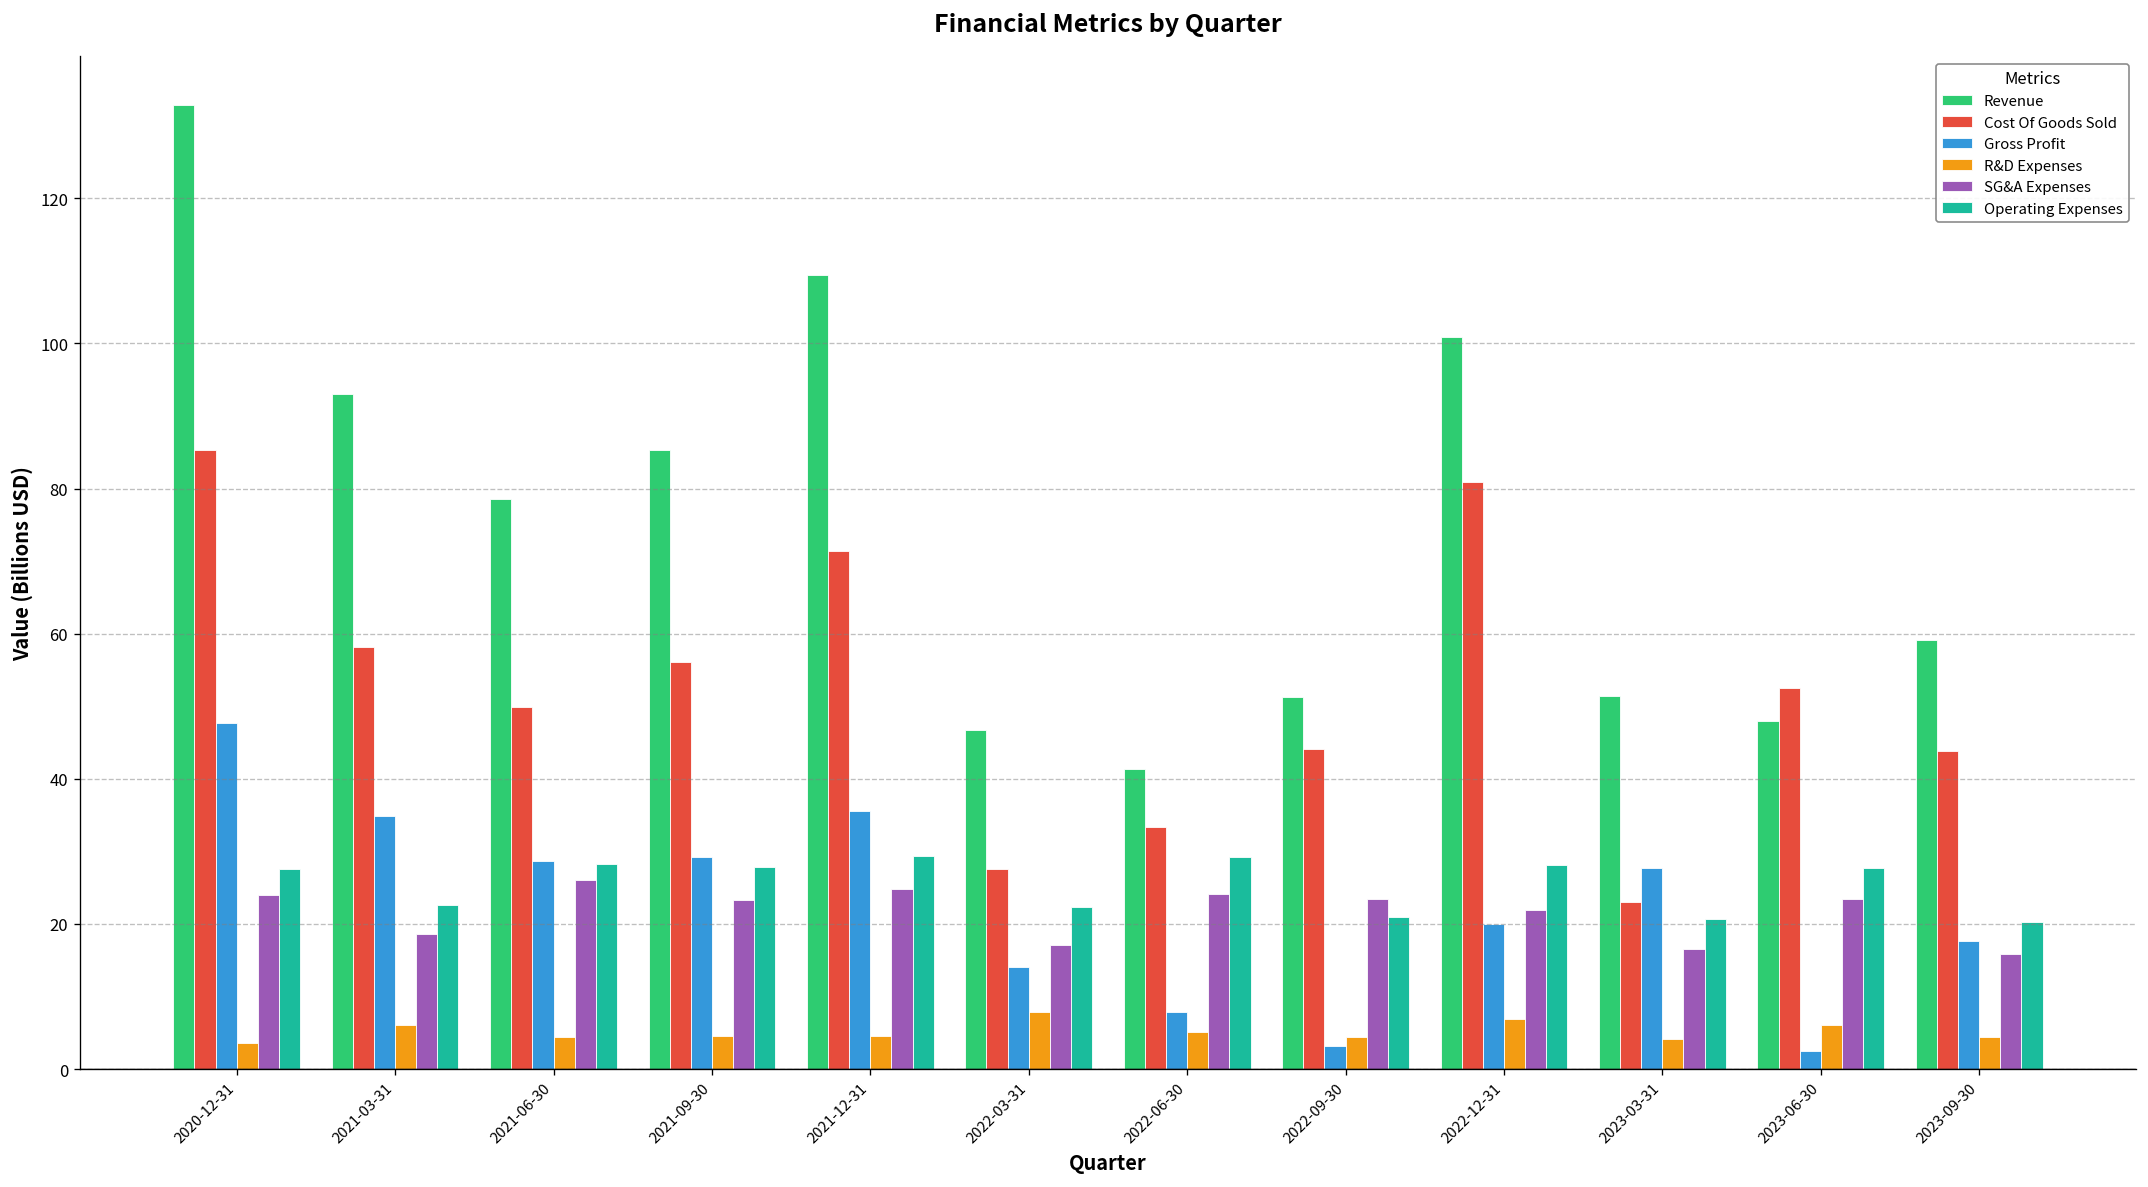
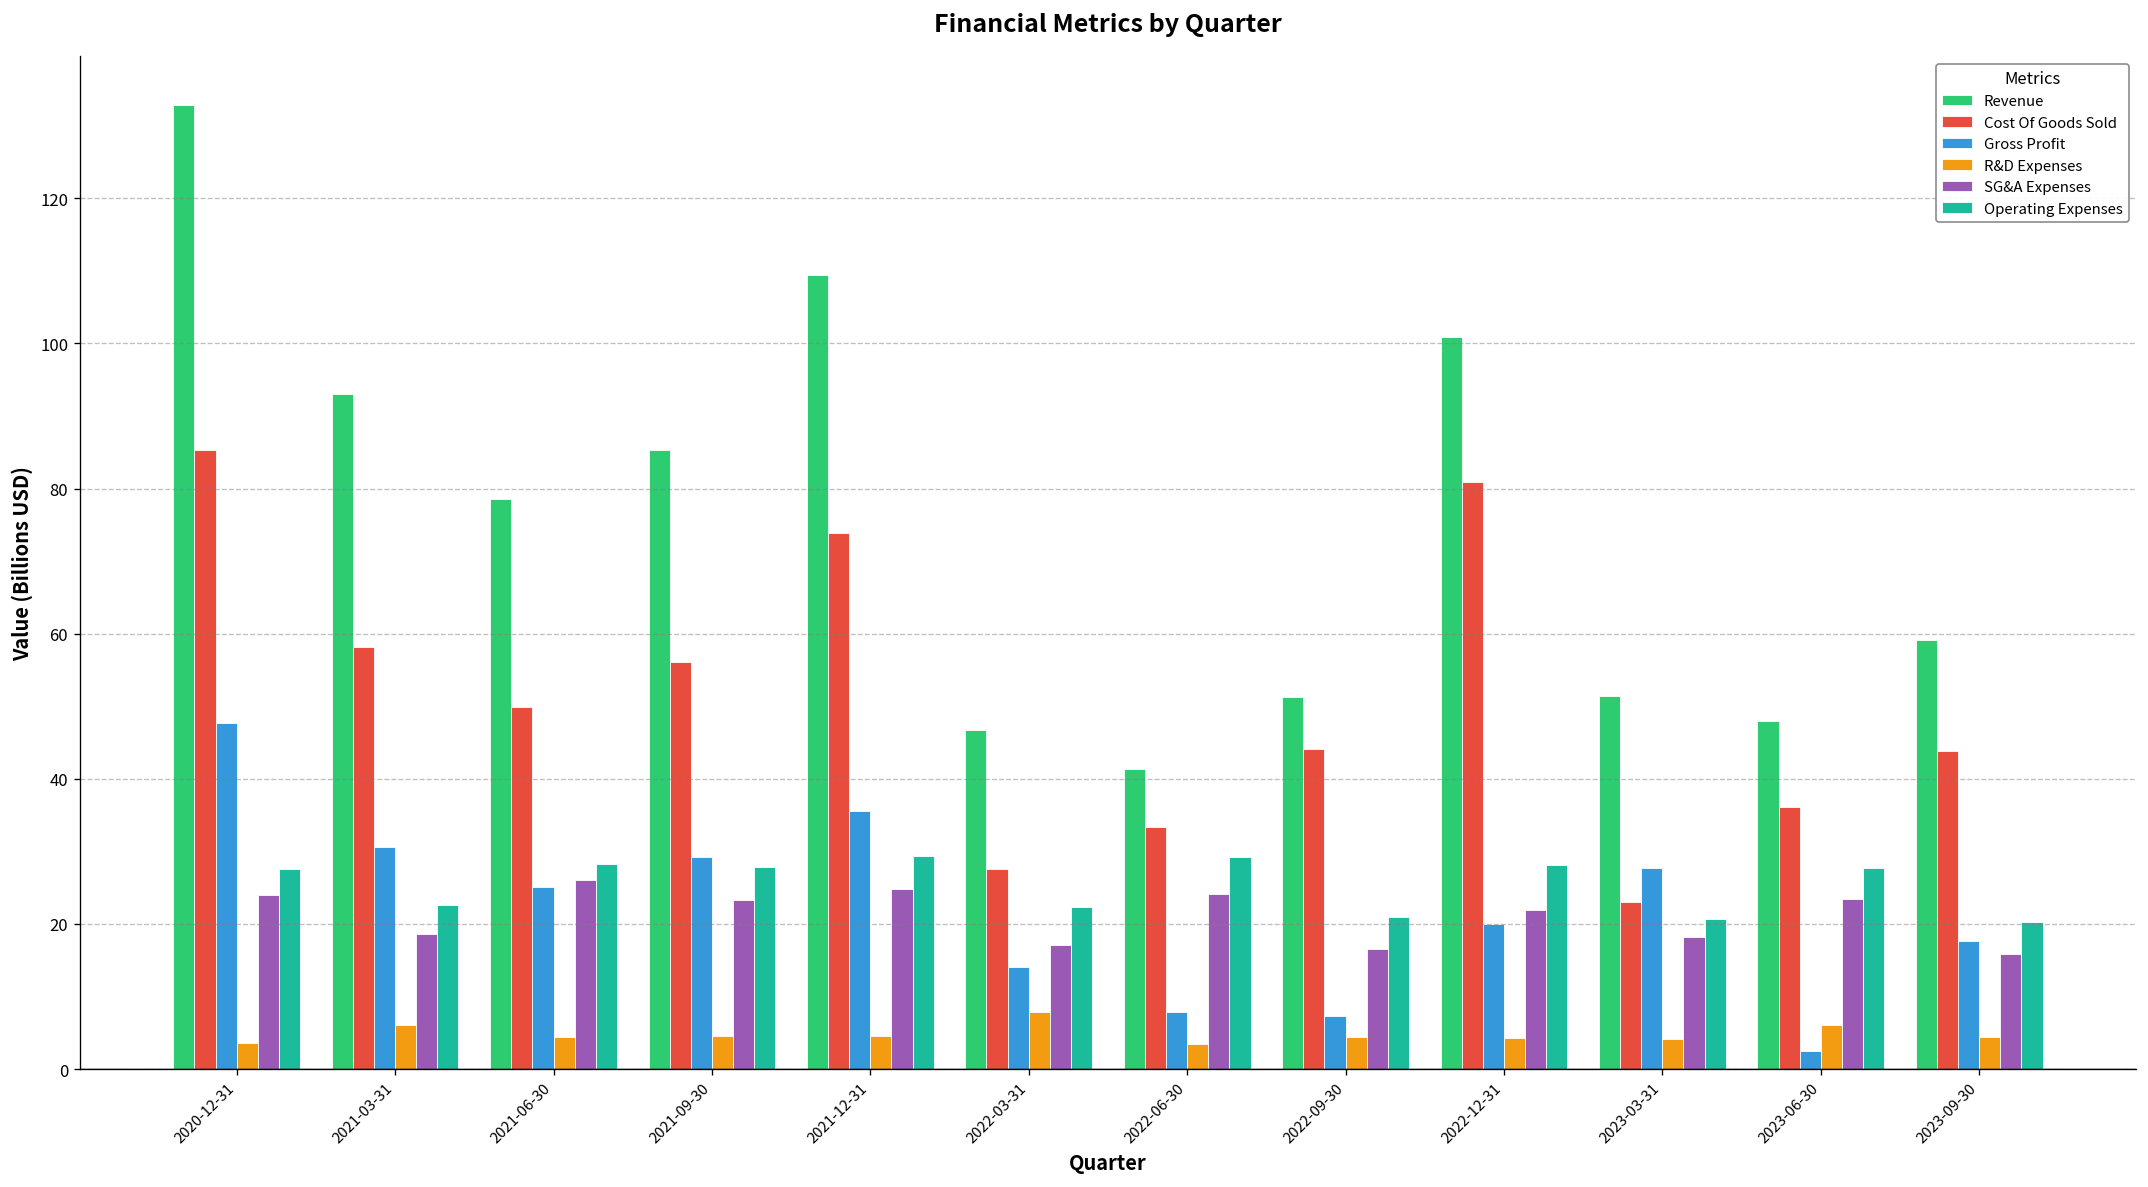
Gross Profit, 2021-03-31: 35 -> 31
Gross Profit, 2021-06-30: 29 -> 25
Cost Of Goods Sold, 2021-12-31: 71 -> 74
R&D Expenses, 2022-06-30: 5 -> 3
Gross Profit, 2022-09-30: 3 -> 7
SG&A Expenses, 2022-09-30: 24 -> 17
R&D Expenses, 2022-12-31: 7 -> 4
SG&A Expenses, 2023-03-31: 17 -> 18
Cost Of Goods Sold, 2023-06-30: 53 -> 36
